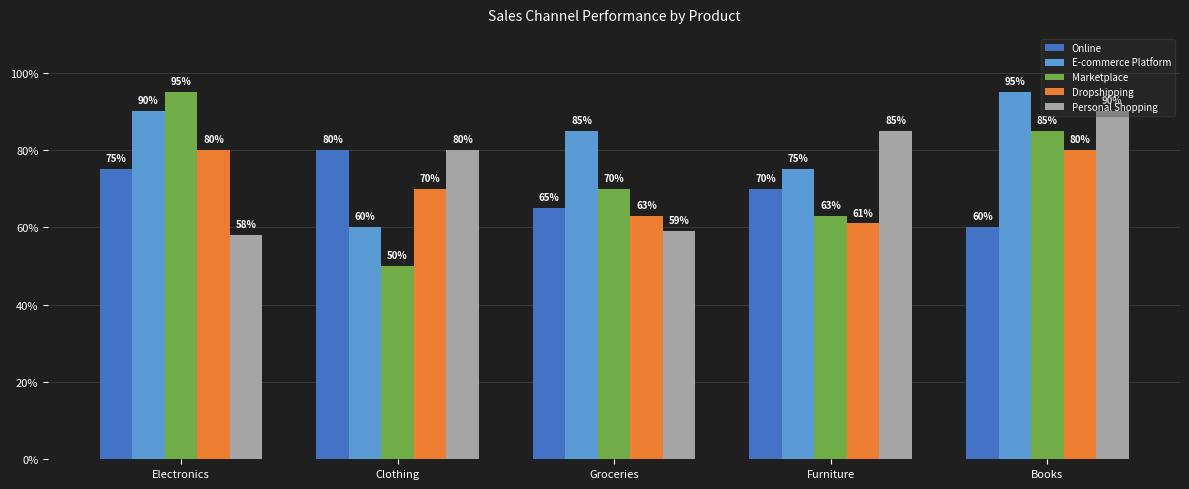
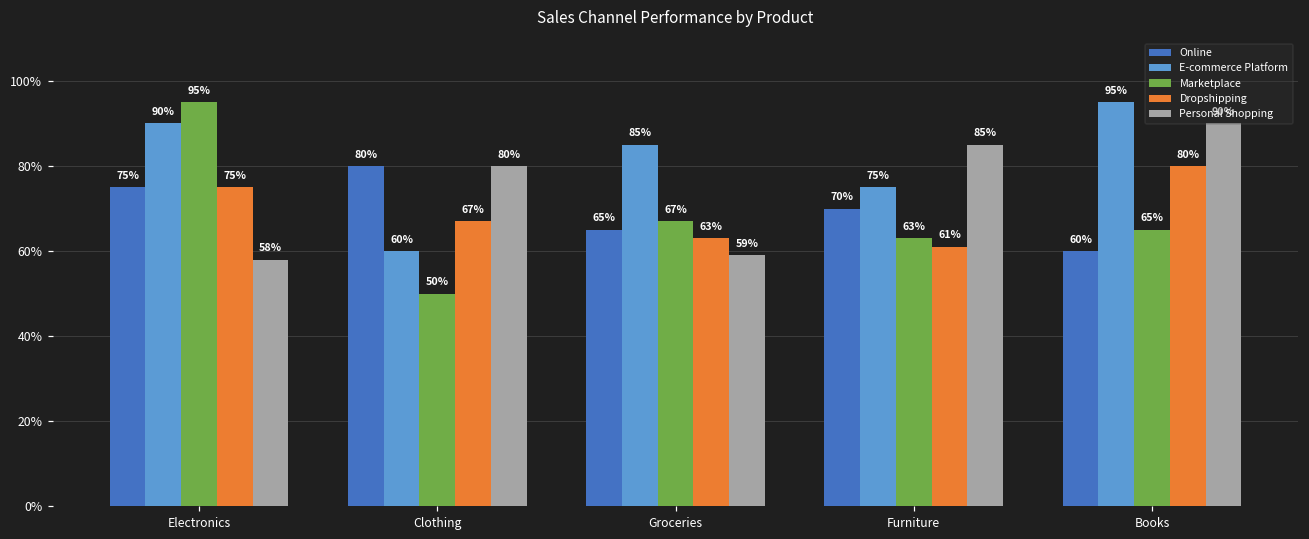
Dropshipping, Electronics: 80% -> 75%
Dropshipping, Clothing: 70% -> 67%
Marketplace, Groceries: 70% -> 67%
Marketplace, Books: 85% -> 65%
